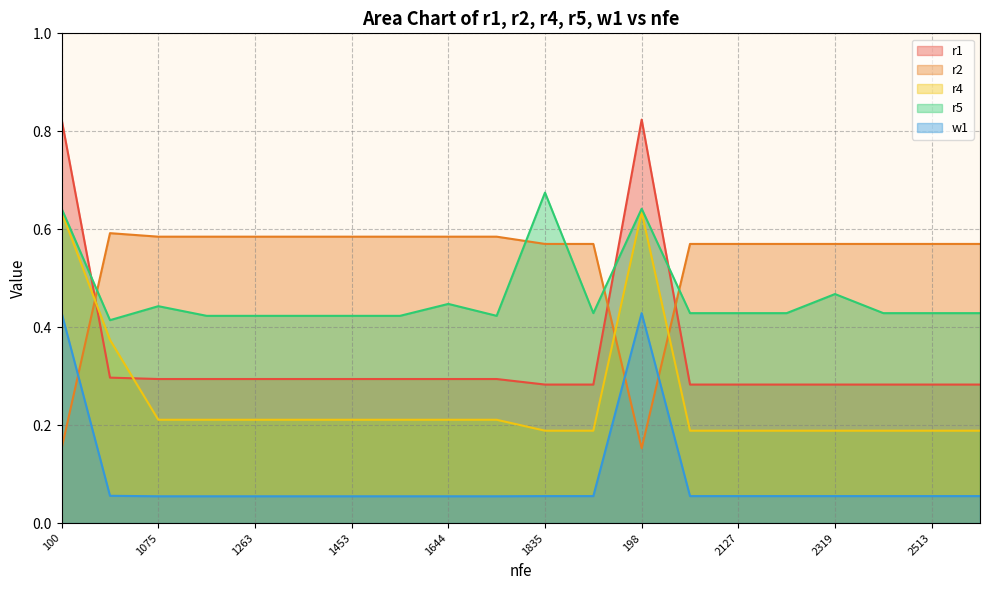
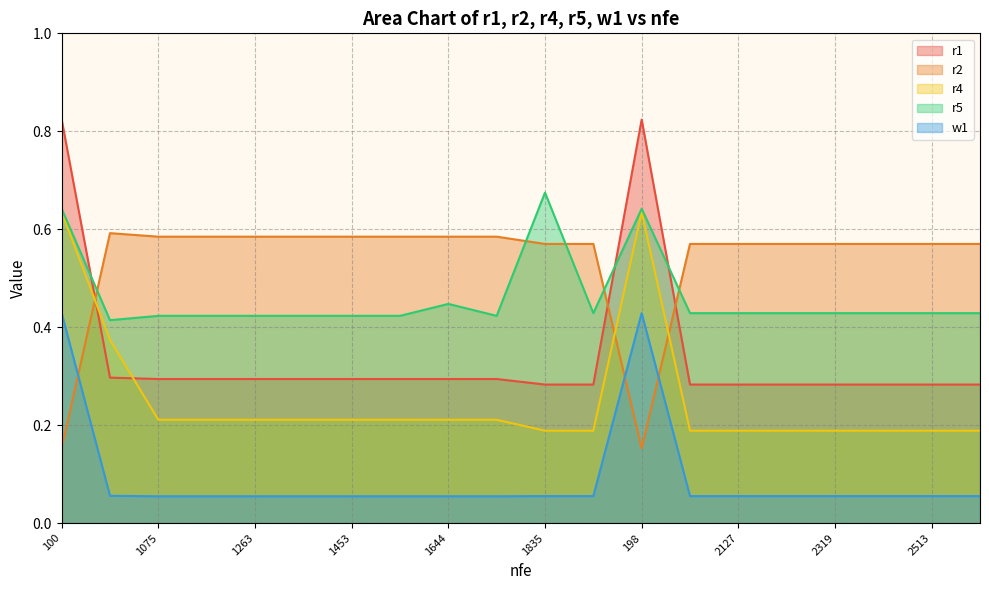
r5, 1075: 0.44 -> 0.42
r5, 2319: 0.47 -> 0.43
